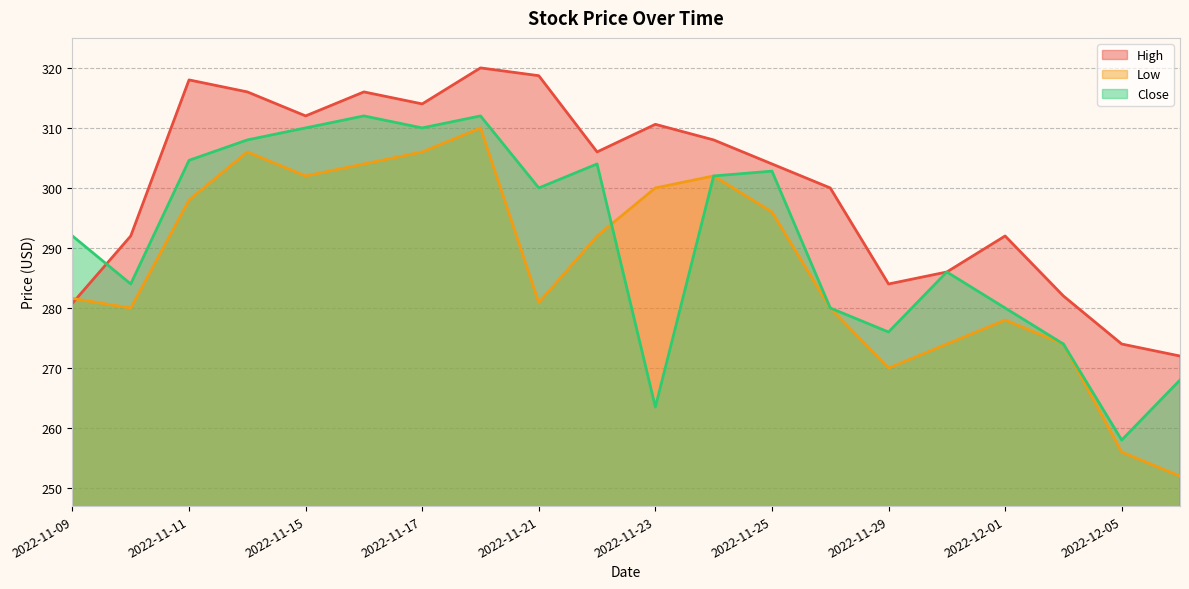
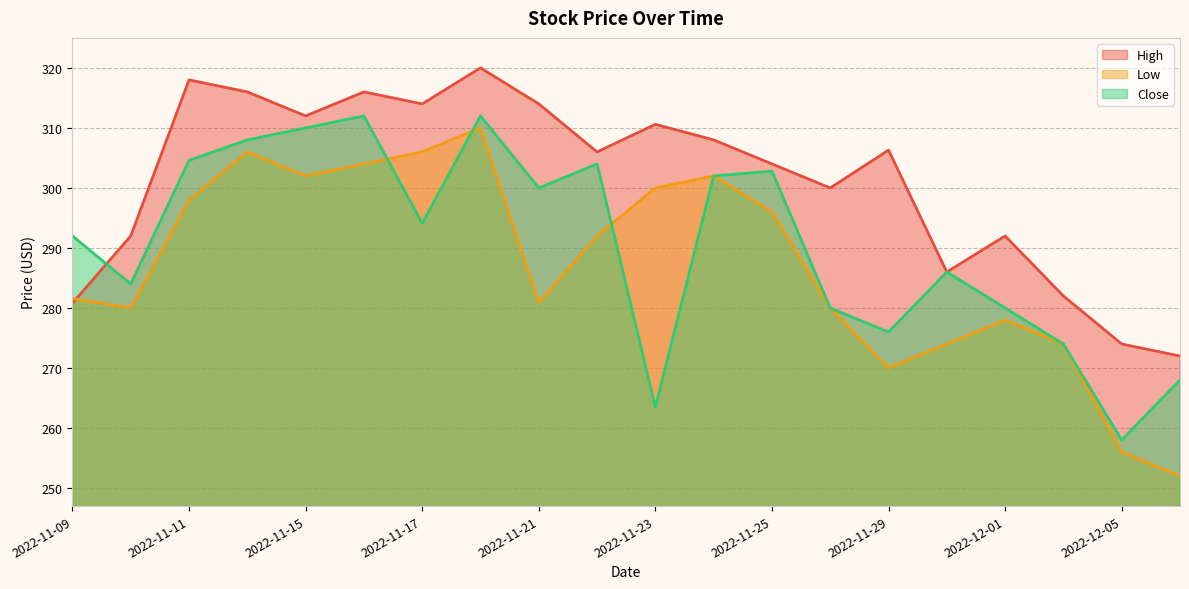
Close, 2022-11-17: 310 -> 294
High, 2022-11-21: 319 -> 314
High, 2022-11-29: 284 -> 306
